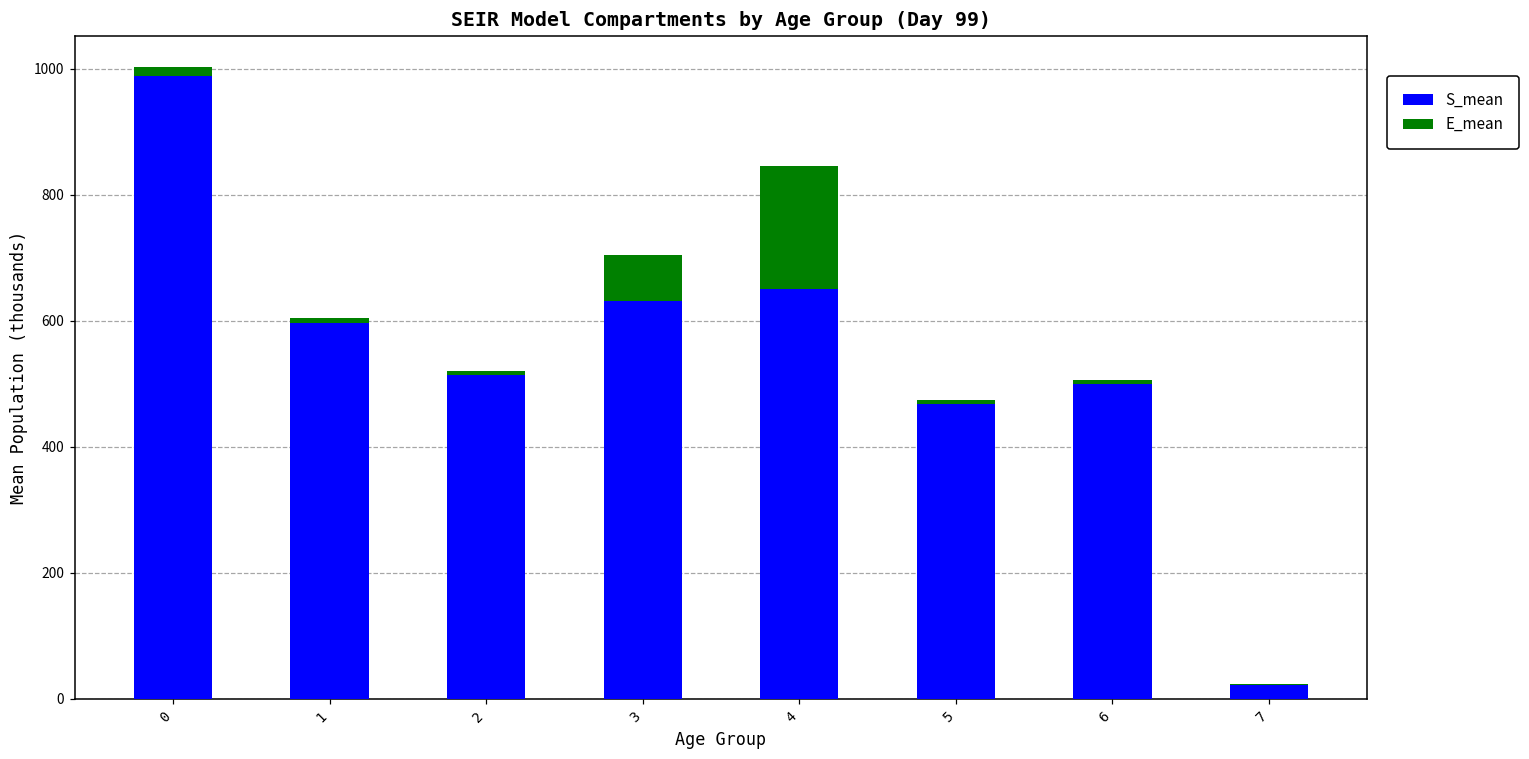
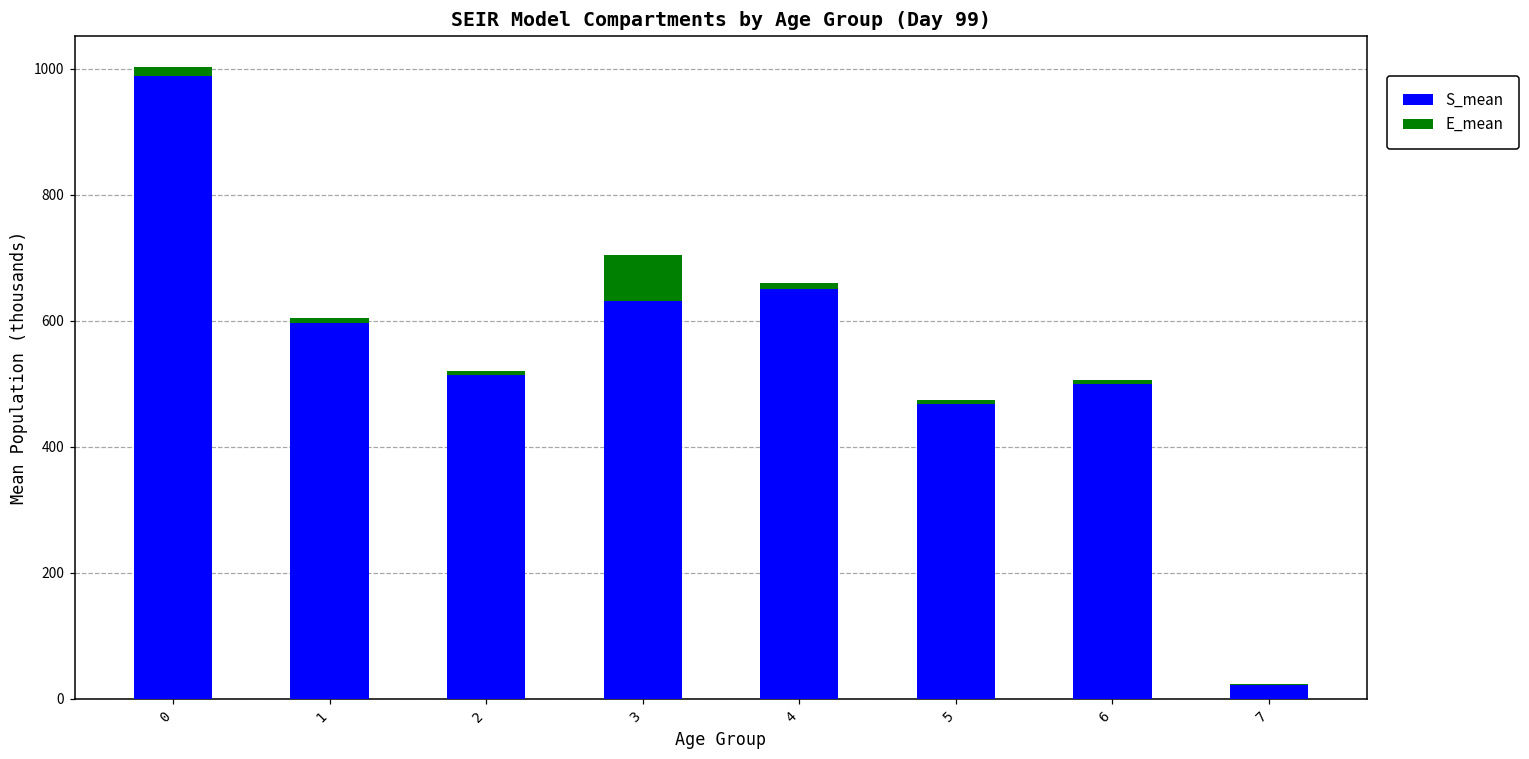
E_mean, 4: 200 -> 10
